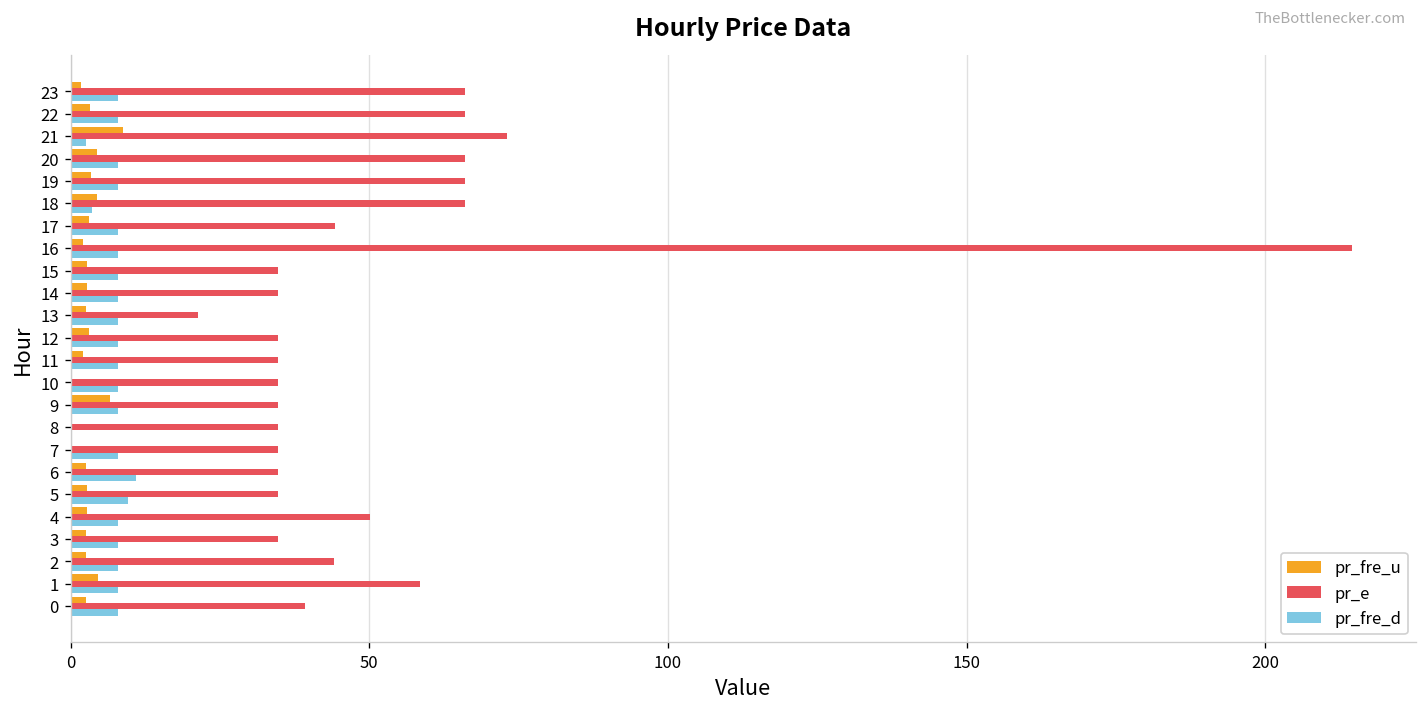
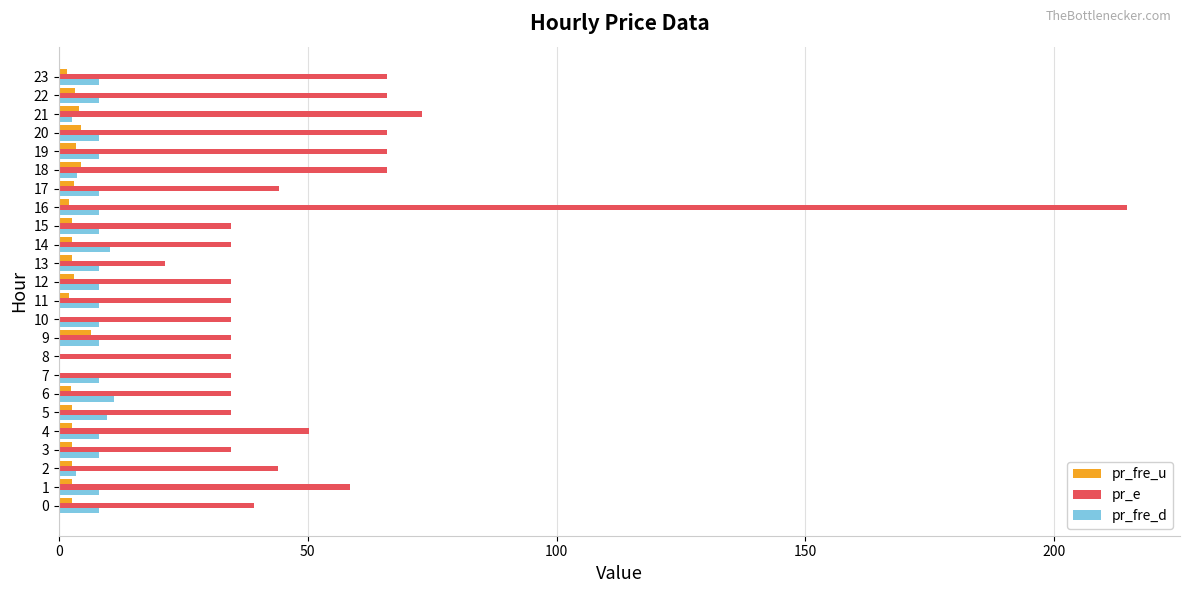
pr_fre_u, 21: 9 -> 4
pr_fre_d, 14: 8 -> 10
pr_fre_d, 2: 8 -> 4
pr_fre_u, 1: 5 -> 3
